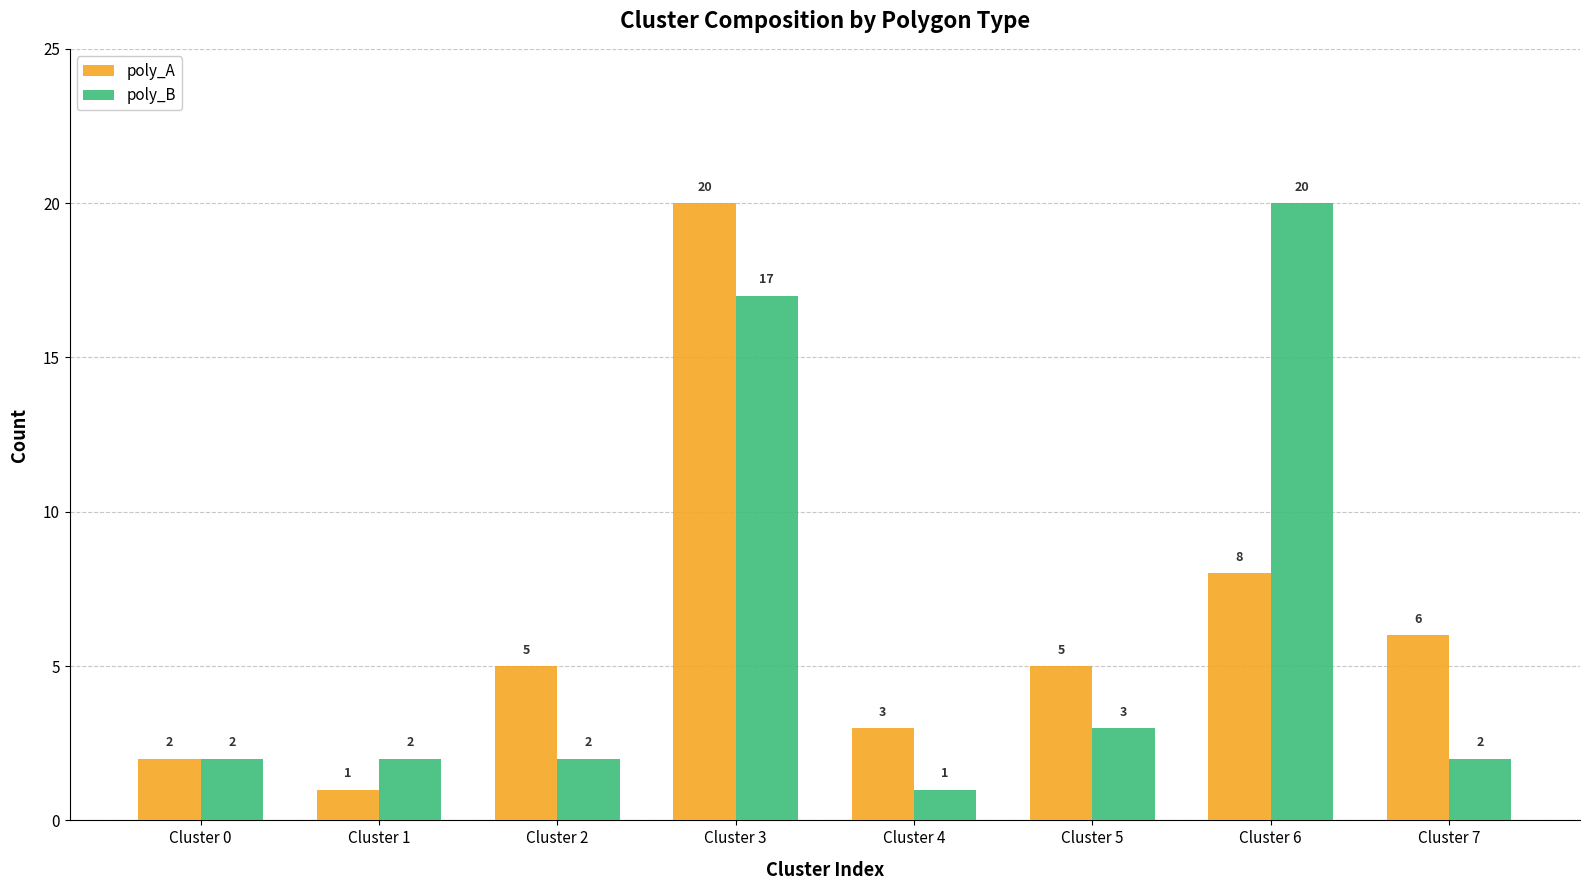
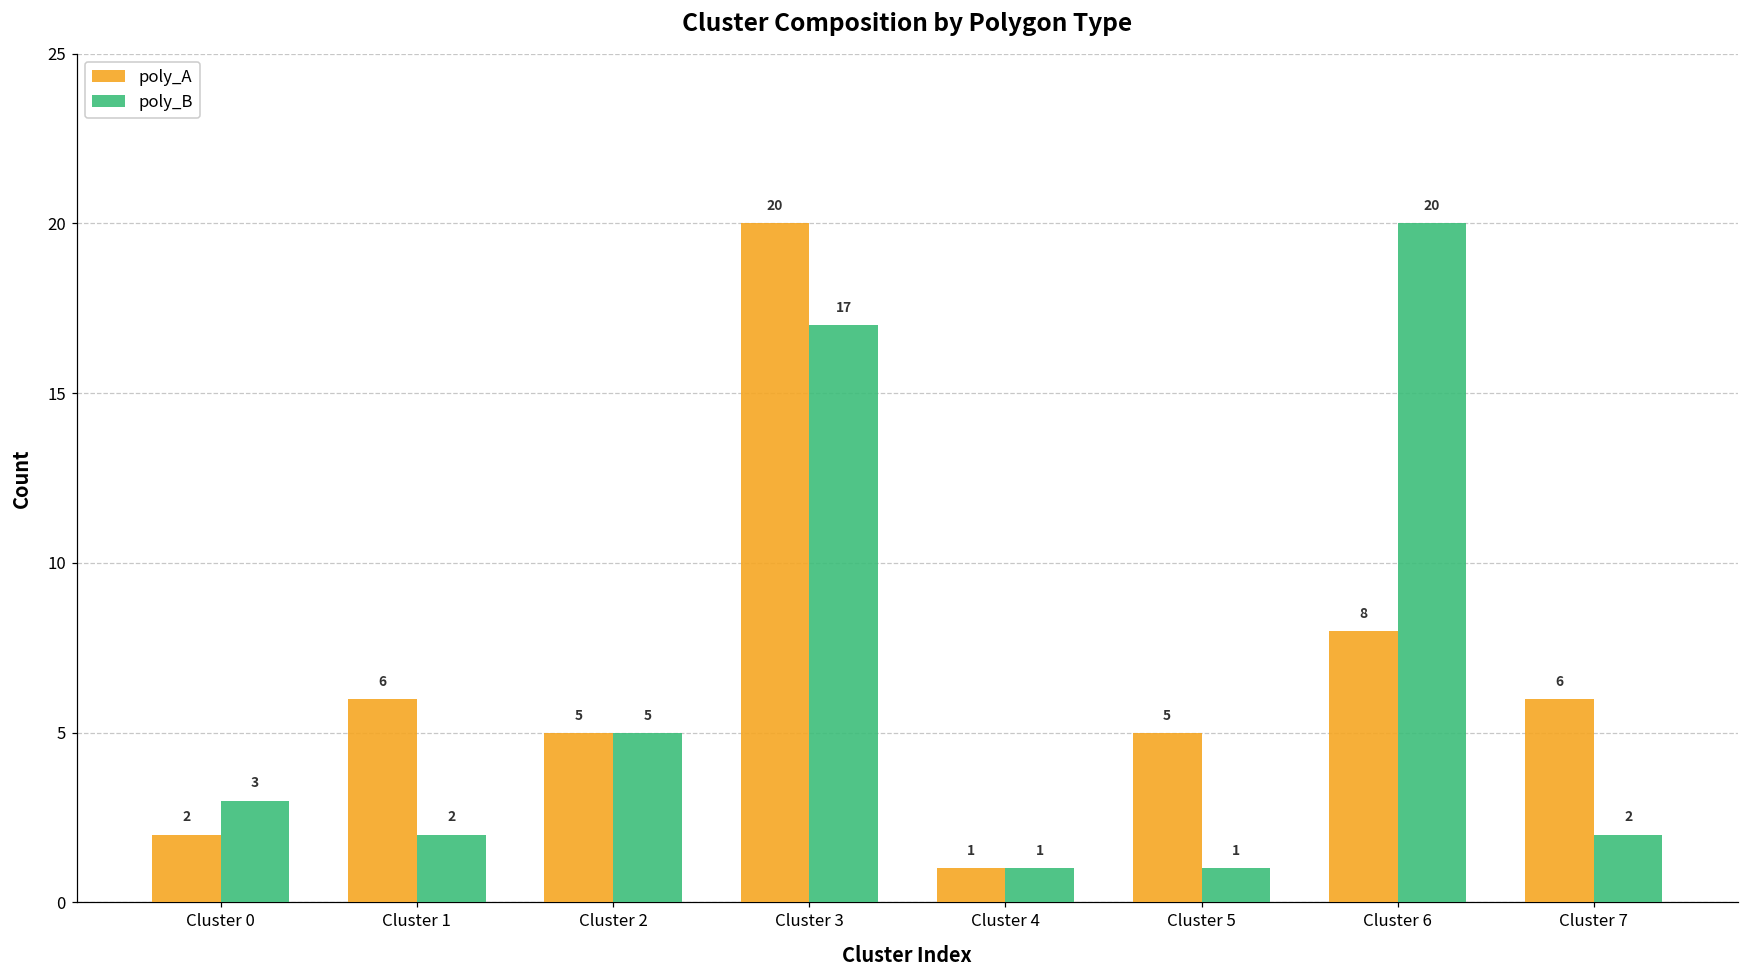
poly_B, Cluster 0: 2 -> 3
poly_A, Cluster 1: 1 -> 6
poly_B, Cluster 2: 2 -> 5
poly_A, Cluster 4: 3 -> 1
poly_B, Cluster 5: 3 -> 1
